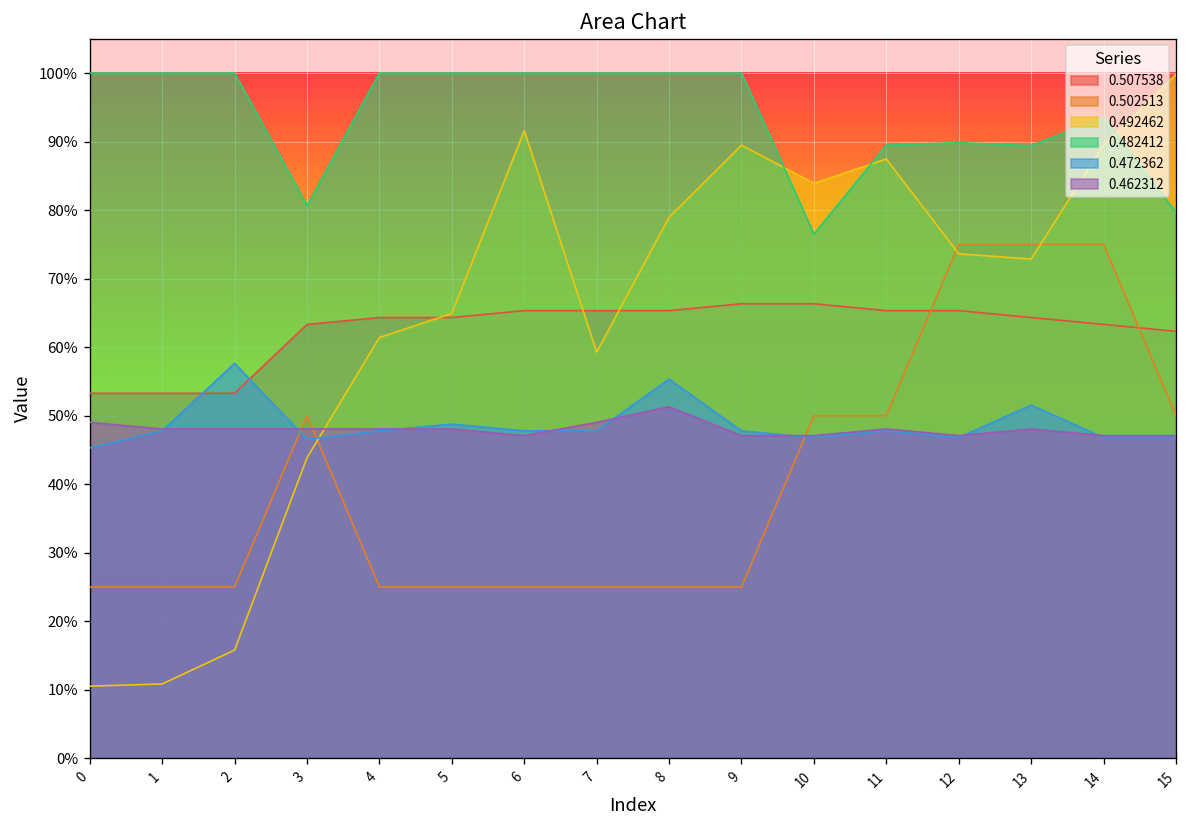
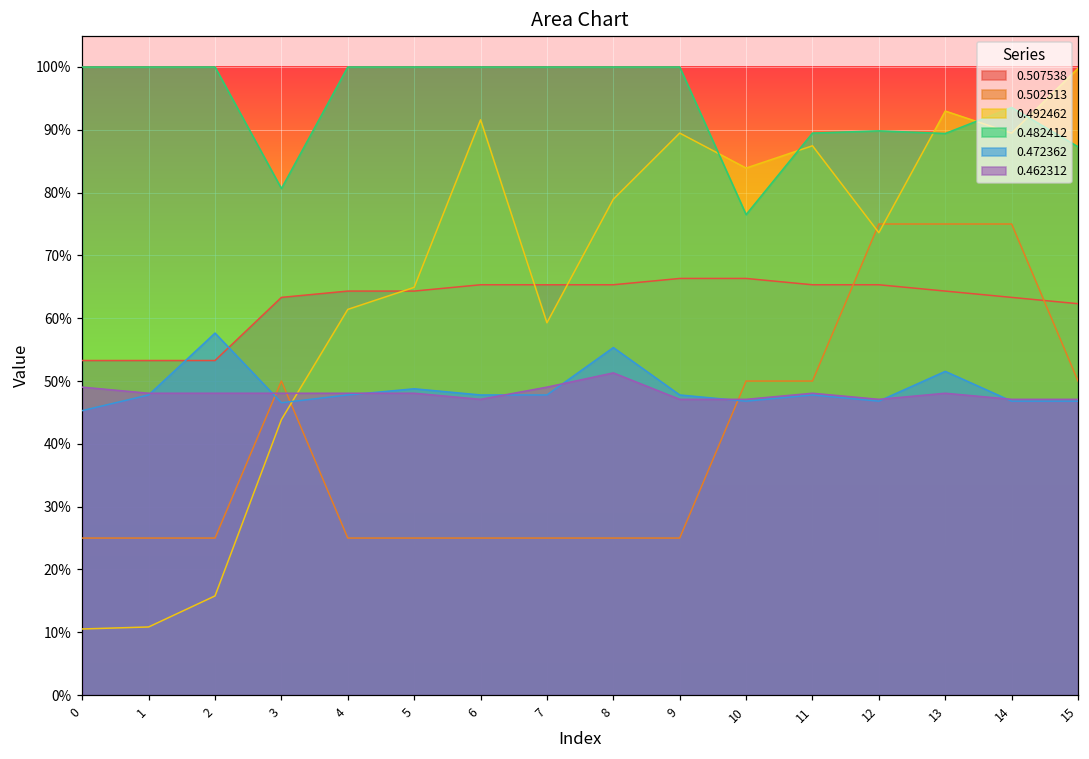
0.492462, 13: 73% -> 93%
0.482412, 15: 80% -> 87%
